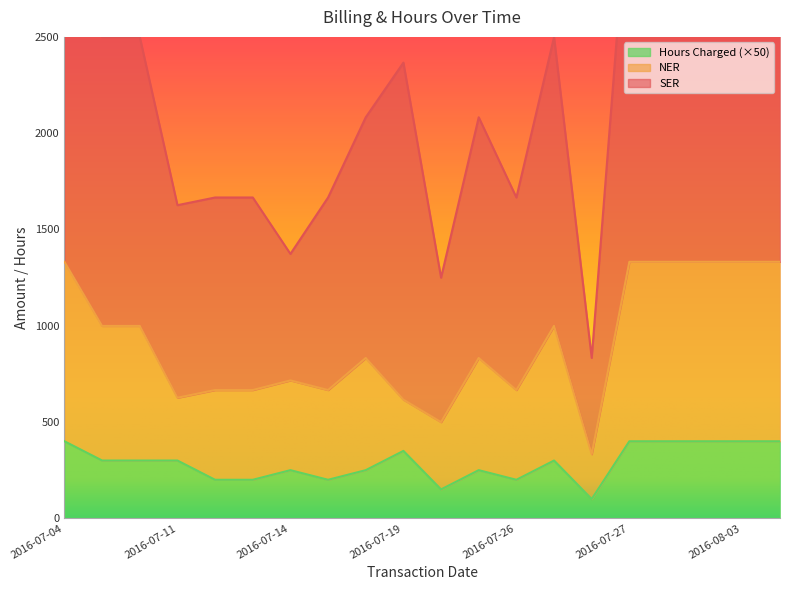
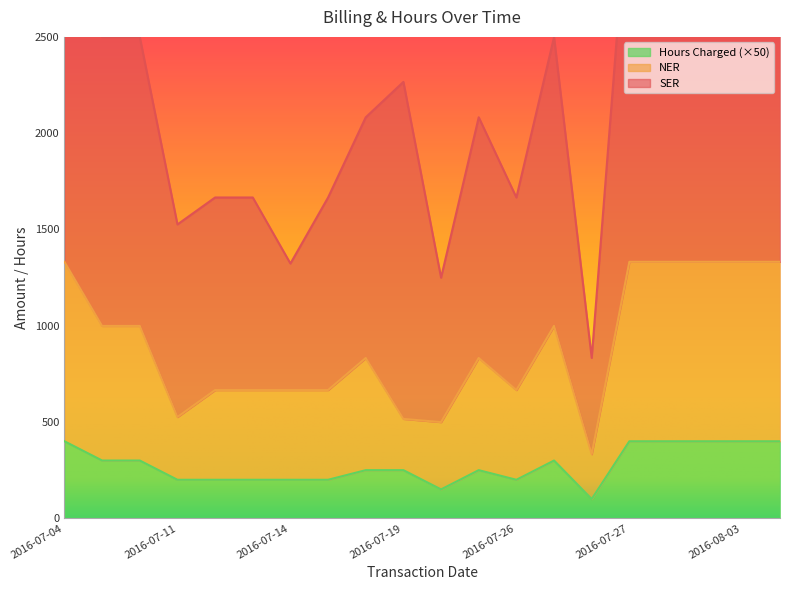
Hours Charged (×50), 2016-07-11: 300 -> 200
Hours Charged (×50), 2016-07-14: 250 -> 200
Hours Charged (×50), 2016-07-19: 350 -> 250
